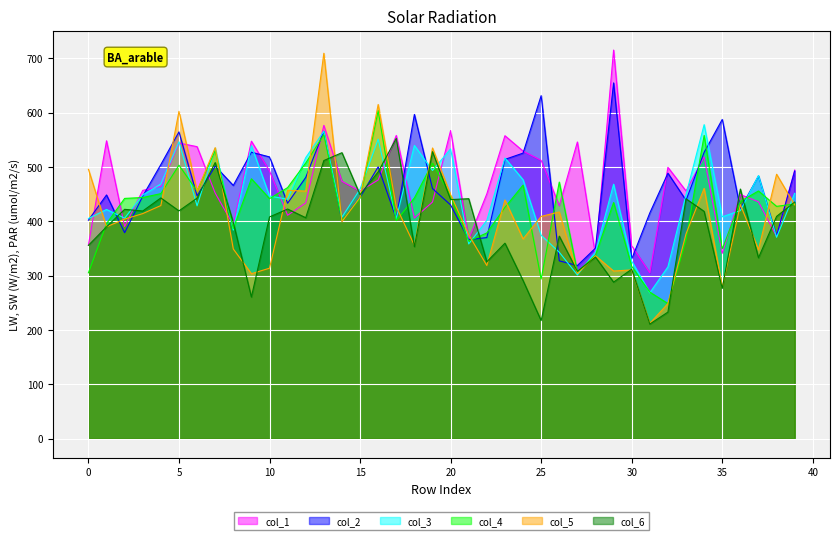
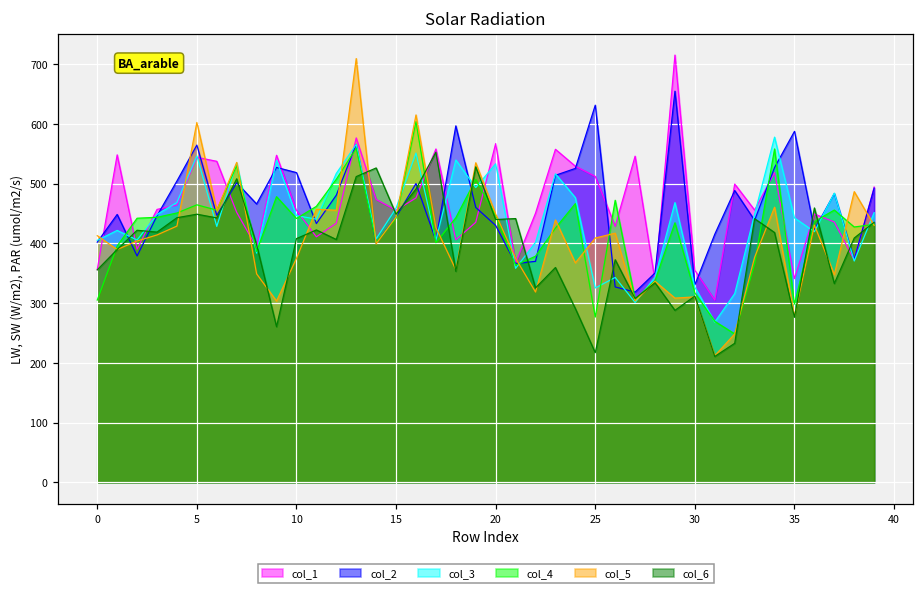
col_5, 0: 500 -> 410
col_4, 5: 500 -> 460
col_6, 5: 420 -> 450
col_1, 10: 490 -> 460
col_5, 10: 310 -> 370
col_3, 25: 370 -> 330
col_4, 25: 290 -> 280
col_3, 35: 410 -> 440
col_4, 35: 350 -> 300
